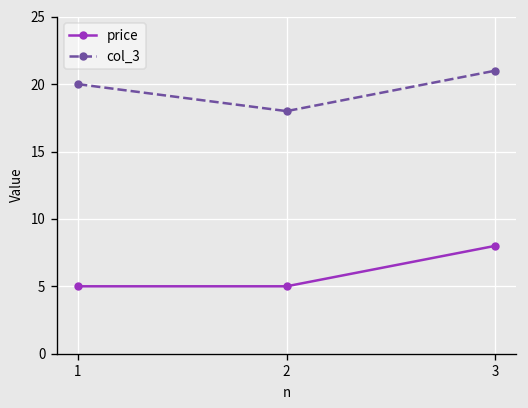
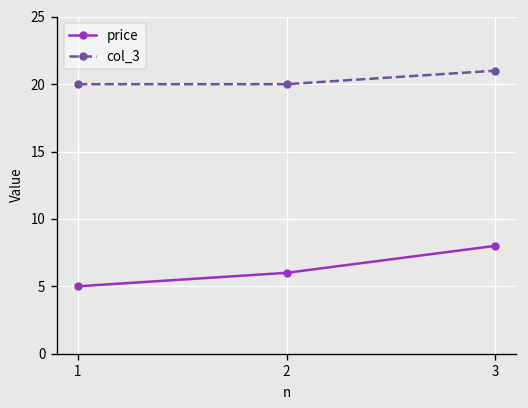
price, 2: 5 -> 6
col_3, 2: 18 -> 20
